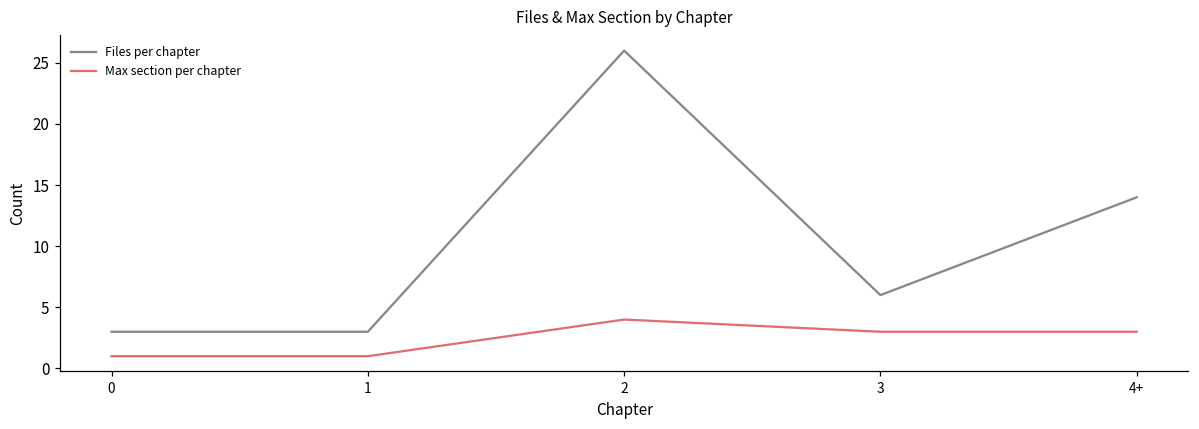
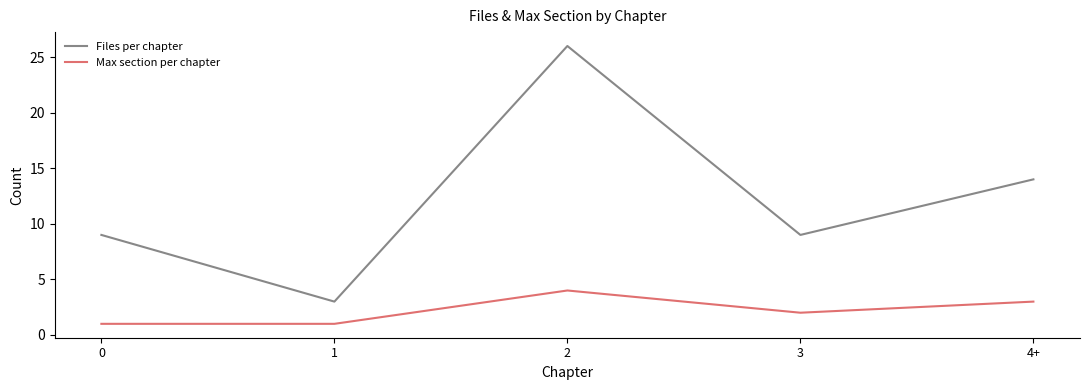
Files per chapter, 0: 3 -> 9
Files per chapter, 3: 6 -> 9
Max section per chapter, 3: 3 -> 2
